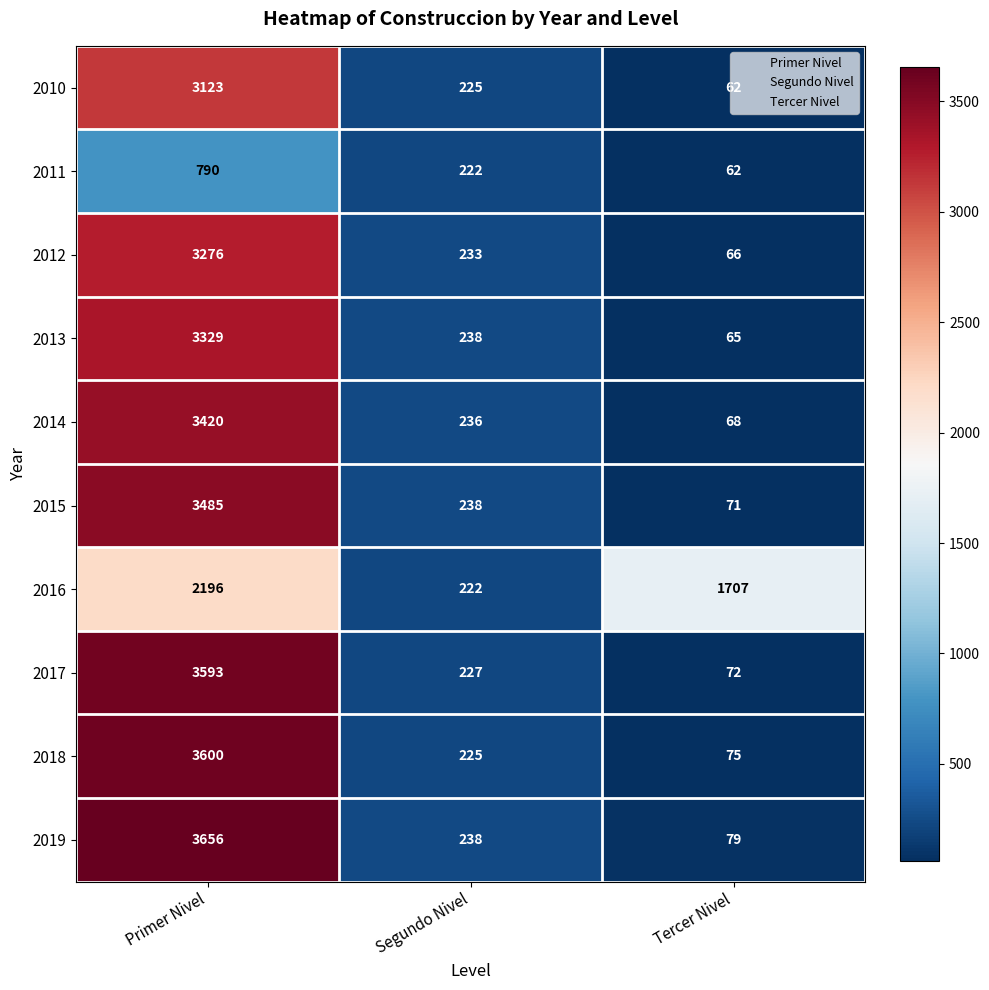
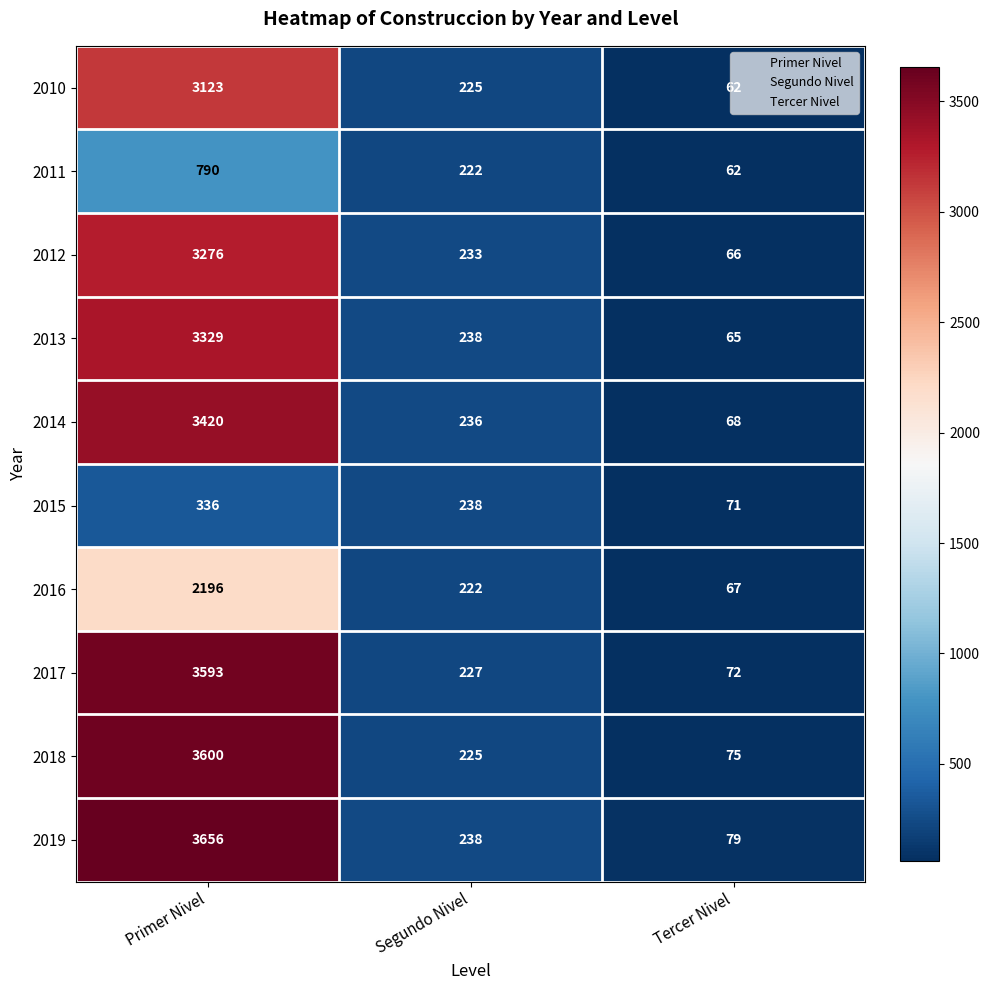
2015, Primer Nivel: 3485 -> 336
2016, Tercer Nivel: 1707 -> 67
